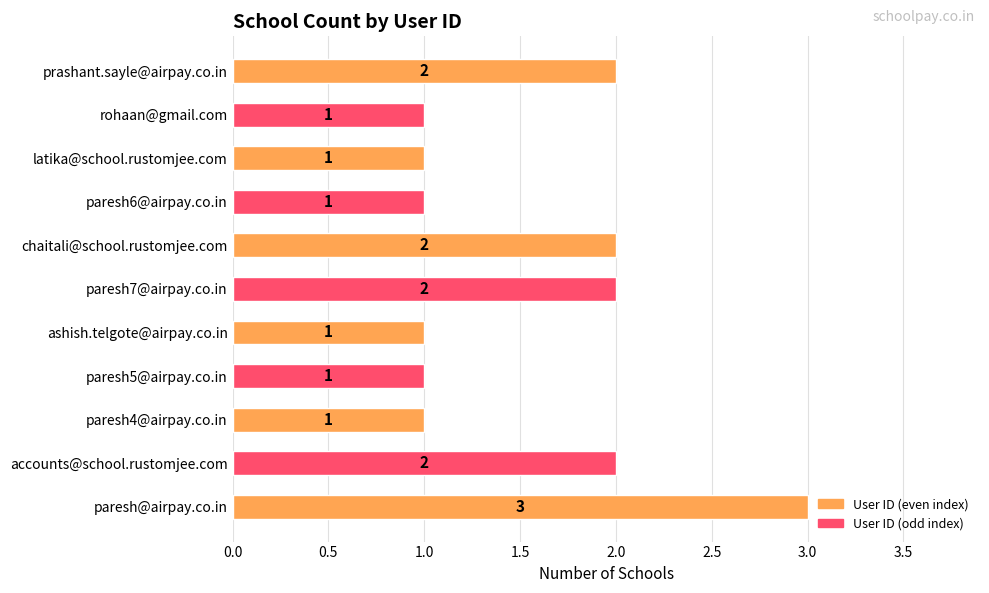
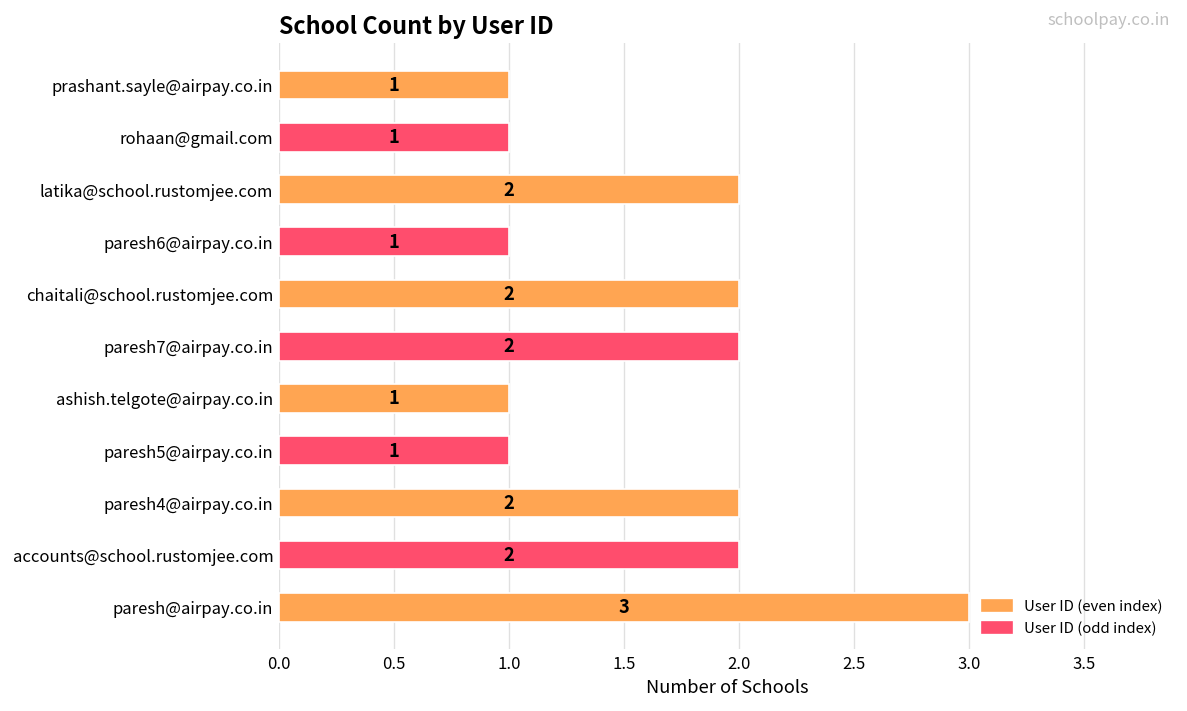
prashant.sayle@airpay.co.in: 2 -> 1
latika@school.rustomjee.com: 1 -> 2
paresh4@airpay.co.in: 1 -> 2
